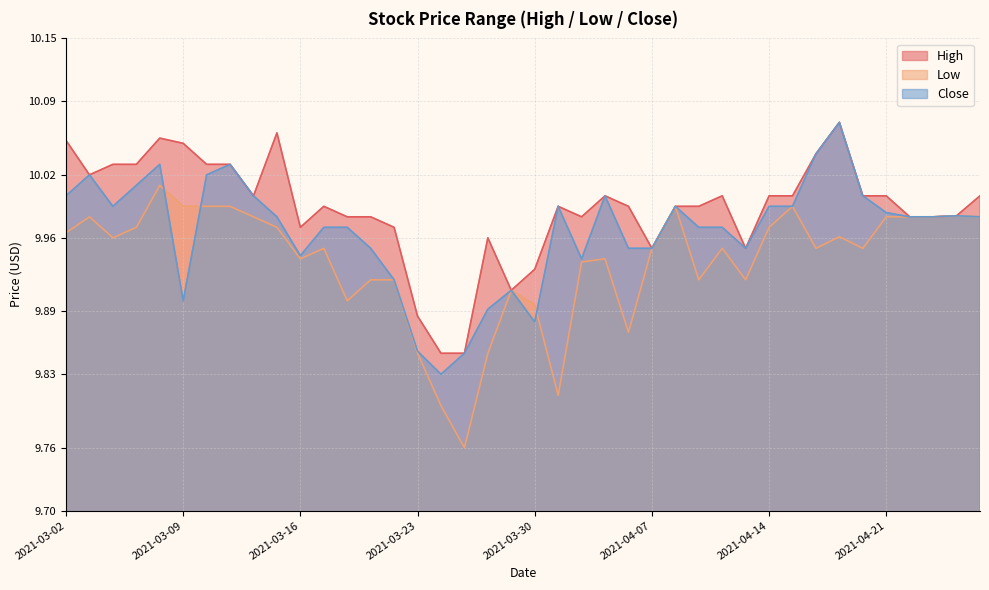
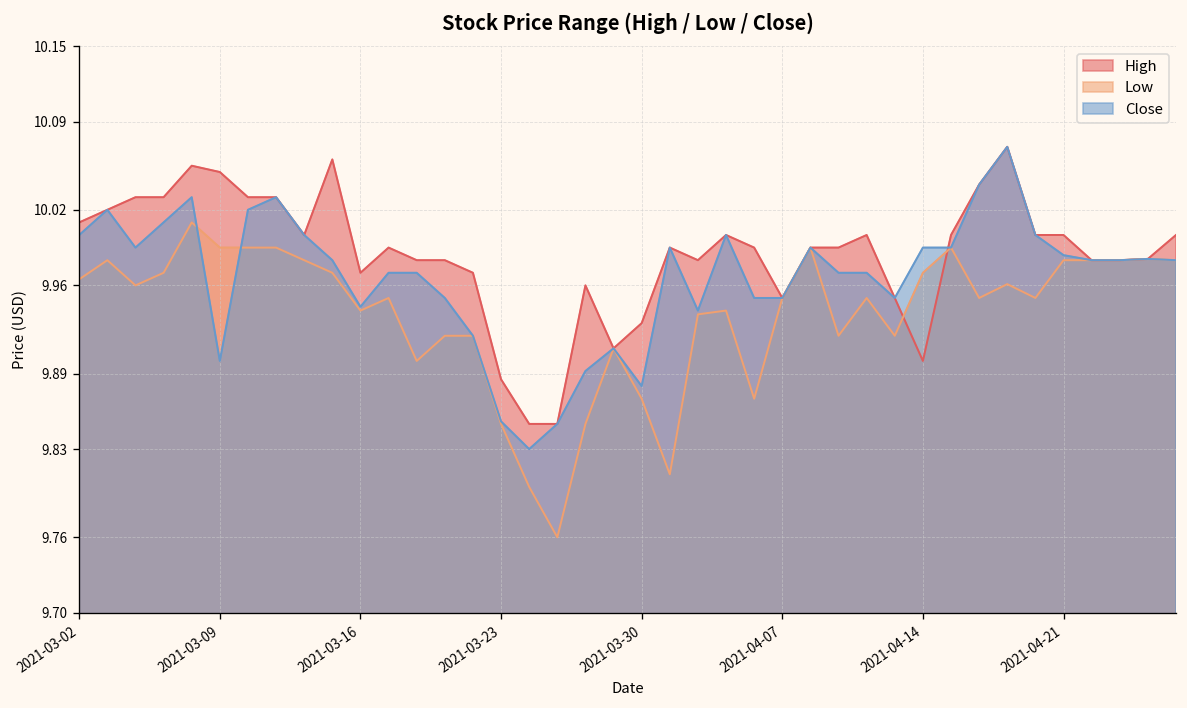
High, 2021-03-02: 10.053 -> 10.010
Low, 2021-03-30: 9.896 -> 9.870
High, 2021-04-14: 10.0 -> 9.9
